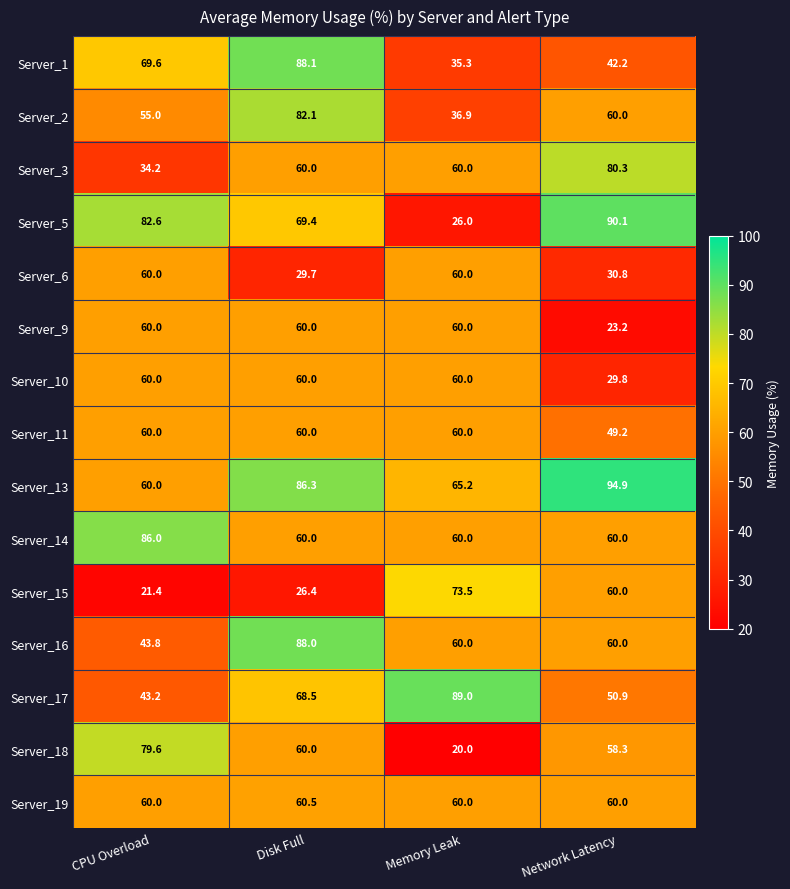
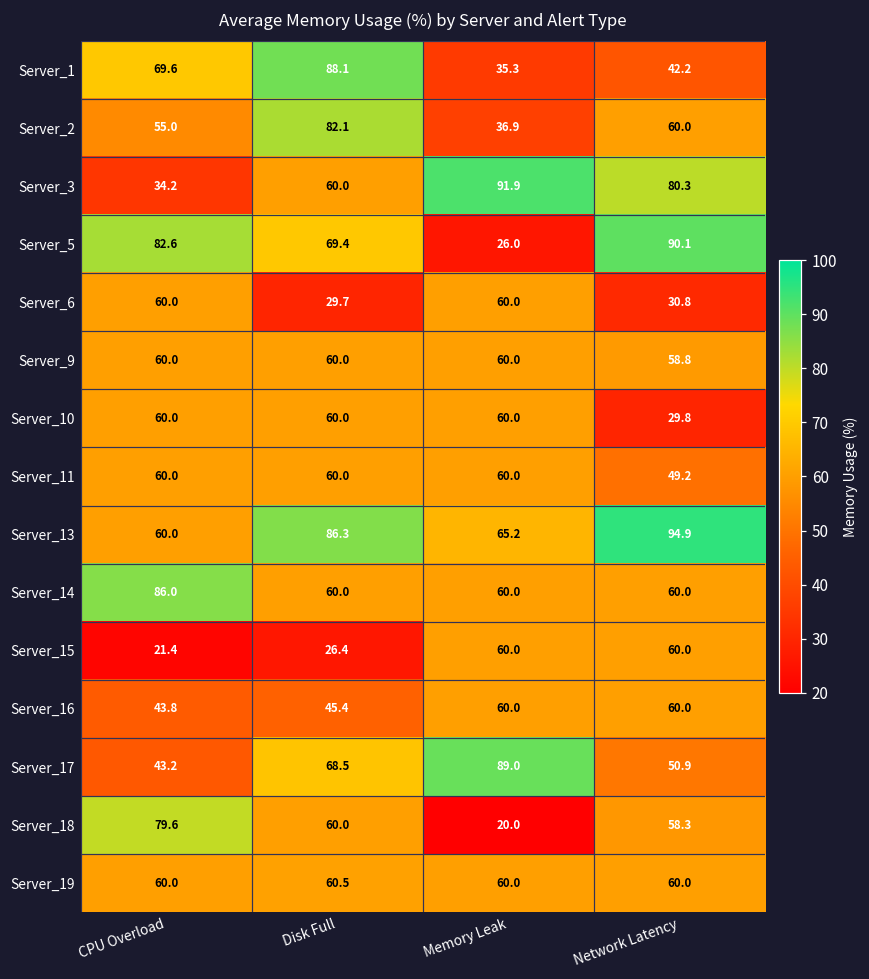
Server_3, Memory Leak: 60.0 -> 91.9
Server_9, Network Latency: 23.2 -> 58.8
Server_15, Memory Leak: 73.5 -> 60.0
Server_16, Disk Full: 88.0 -> 45.4
